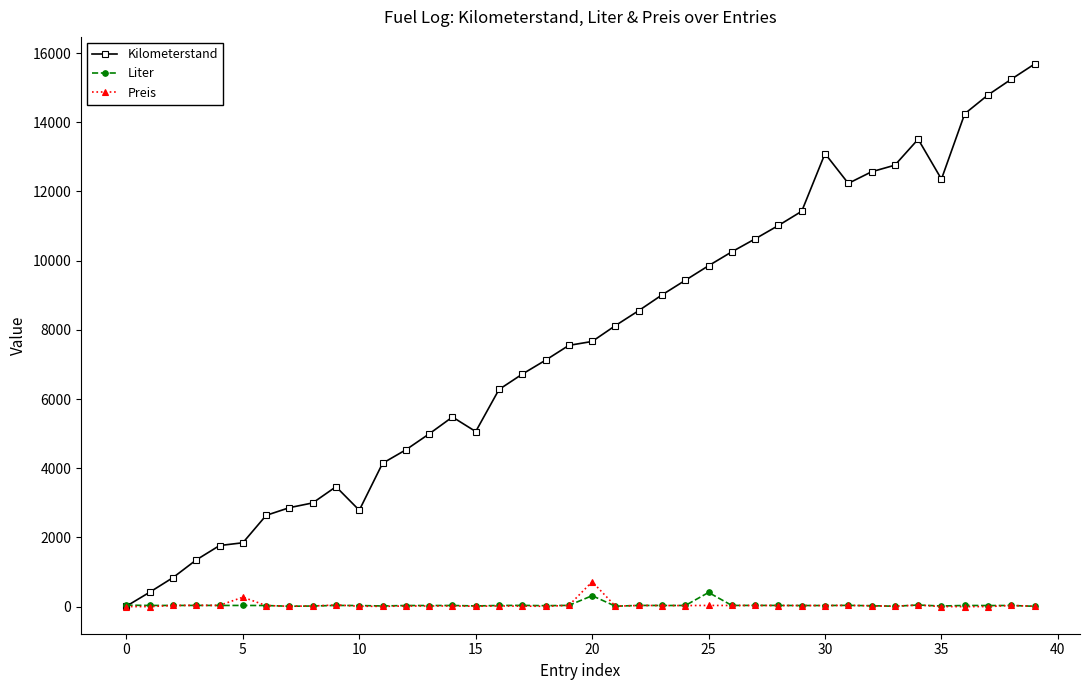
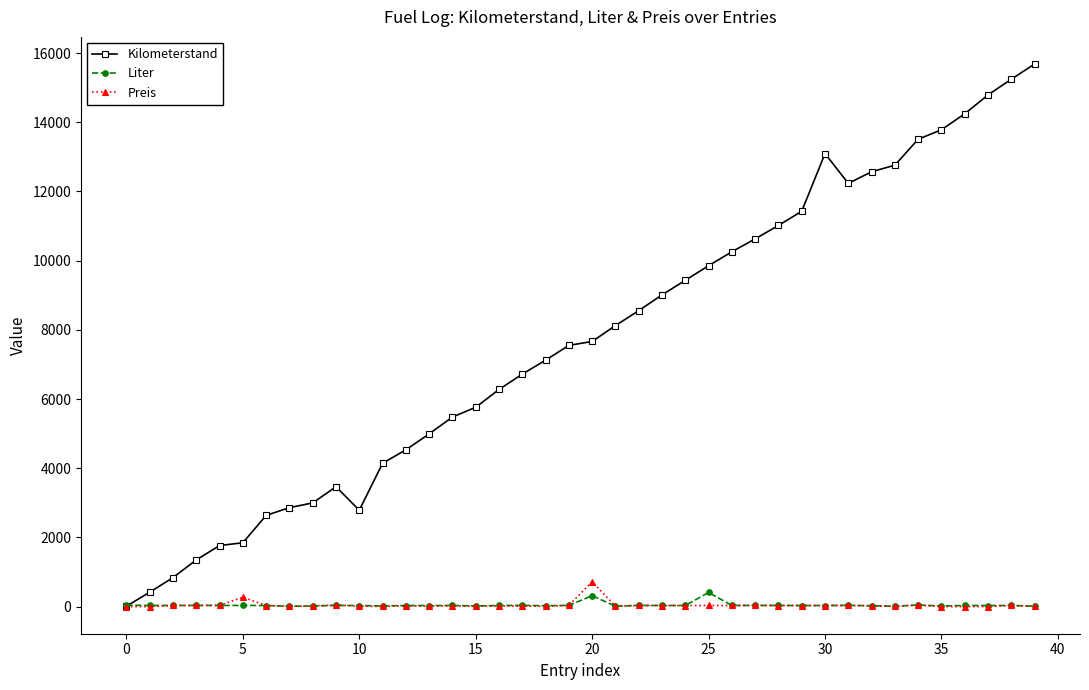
Kilometerstand, 15: 5100 -> 5800
Kilometerstand, 35: 12400 -> 13800
